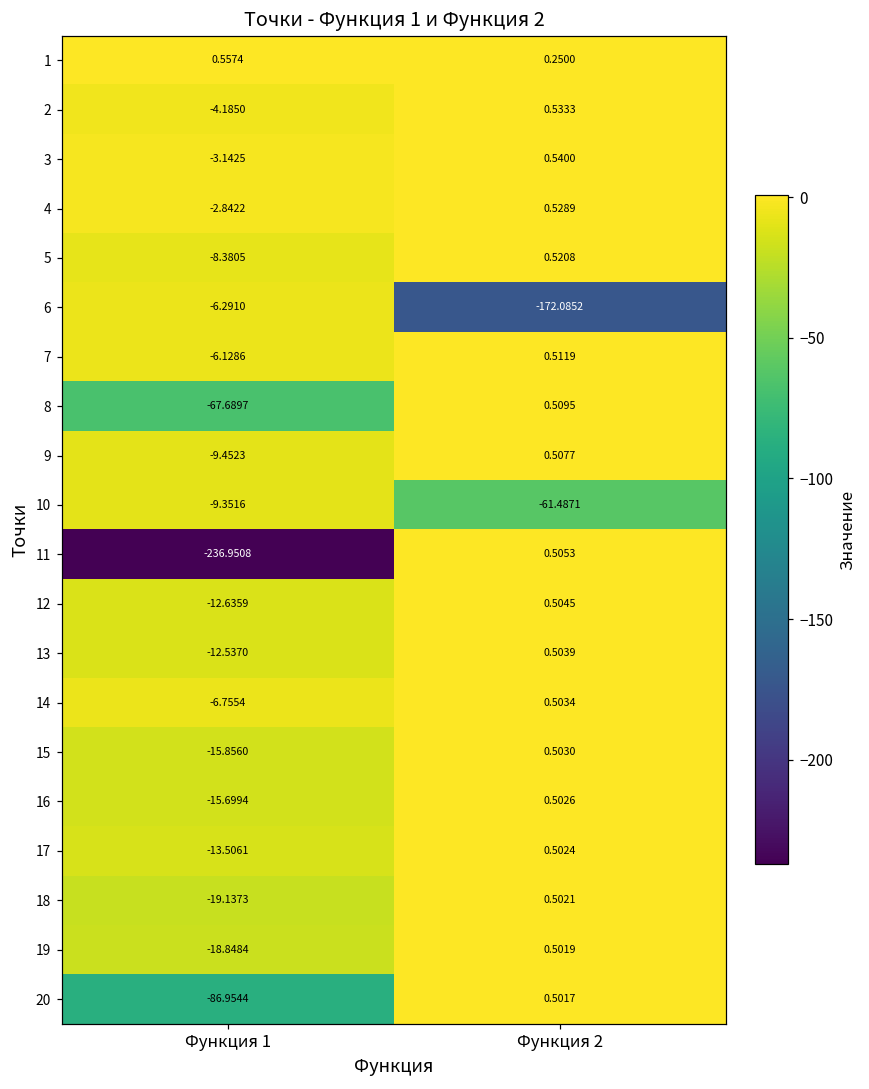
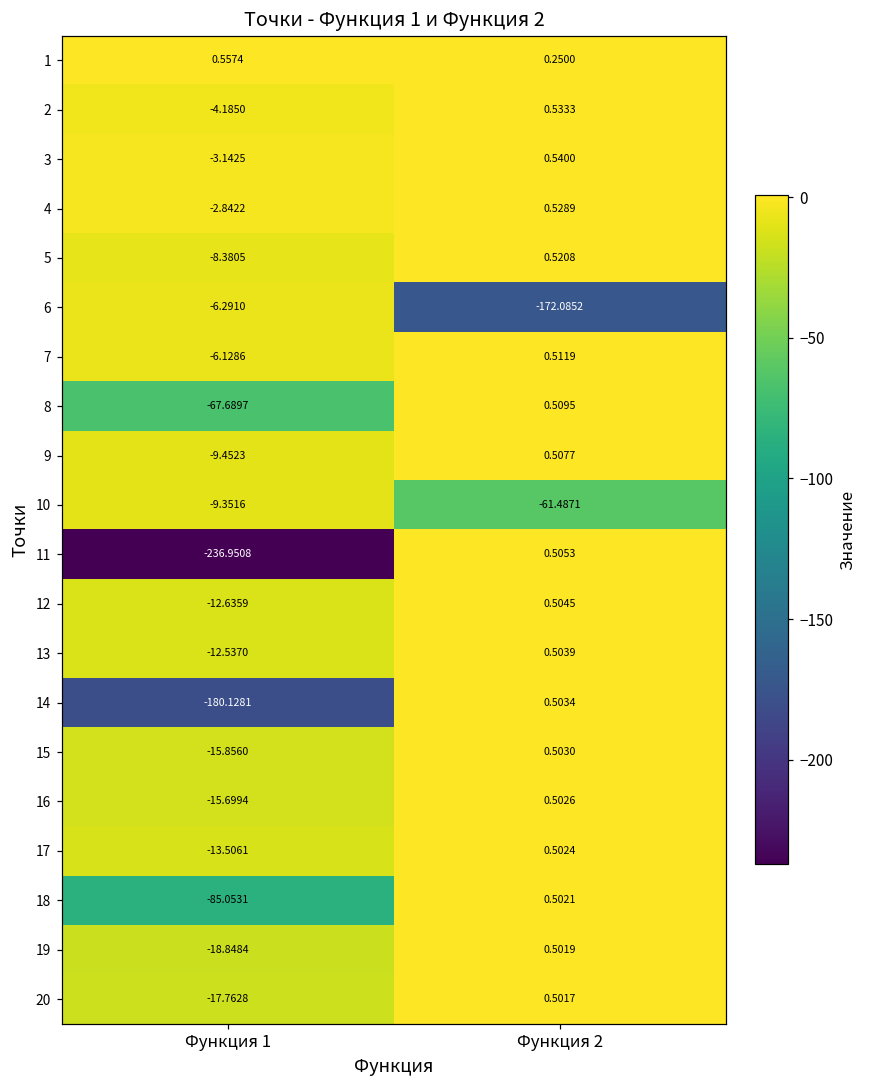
14, Функция 1: -6.7554 -> -180.1281
18, Функция 1: -19.1373 -> -85.0531
20, Функция 1: -86.9544 -> -17.7628
